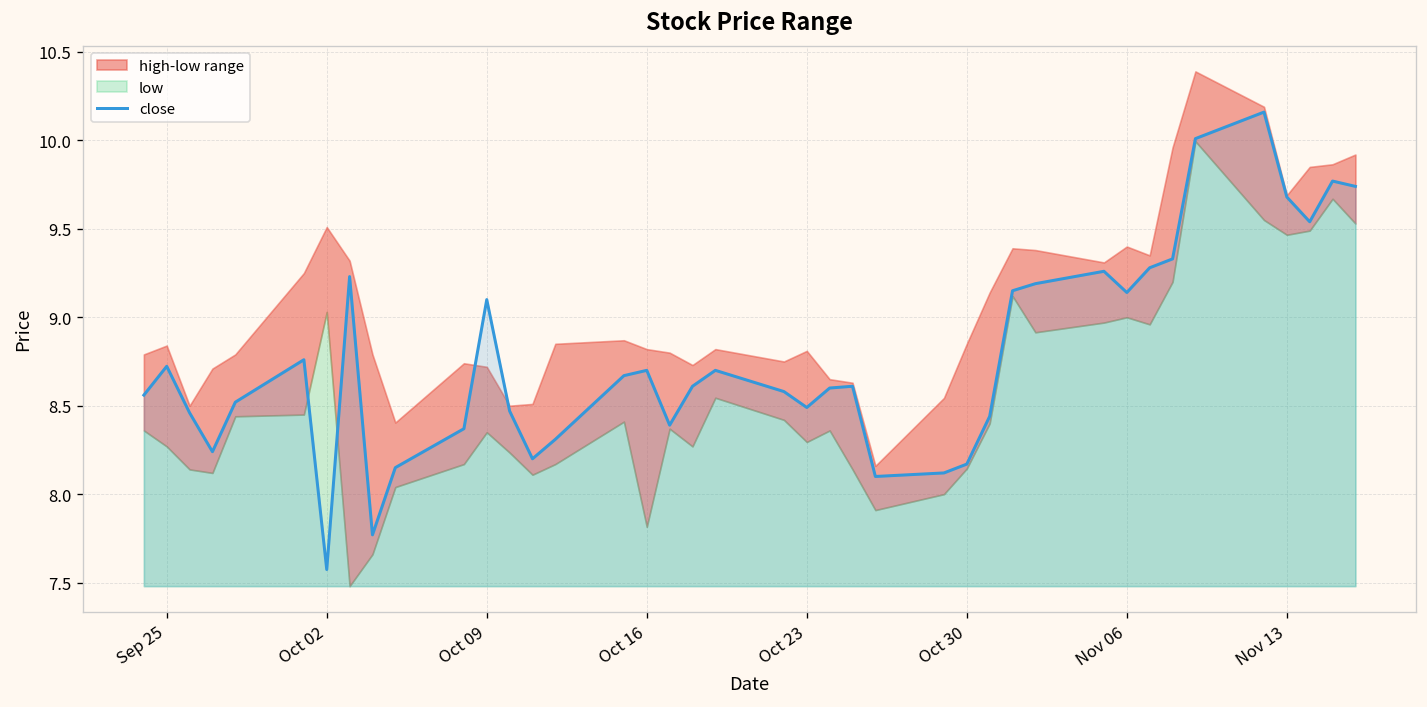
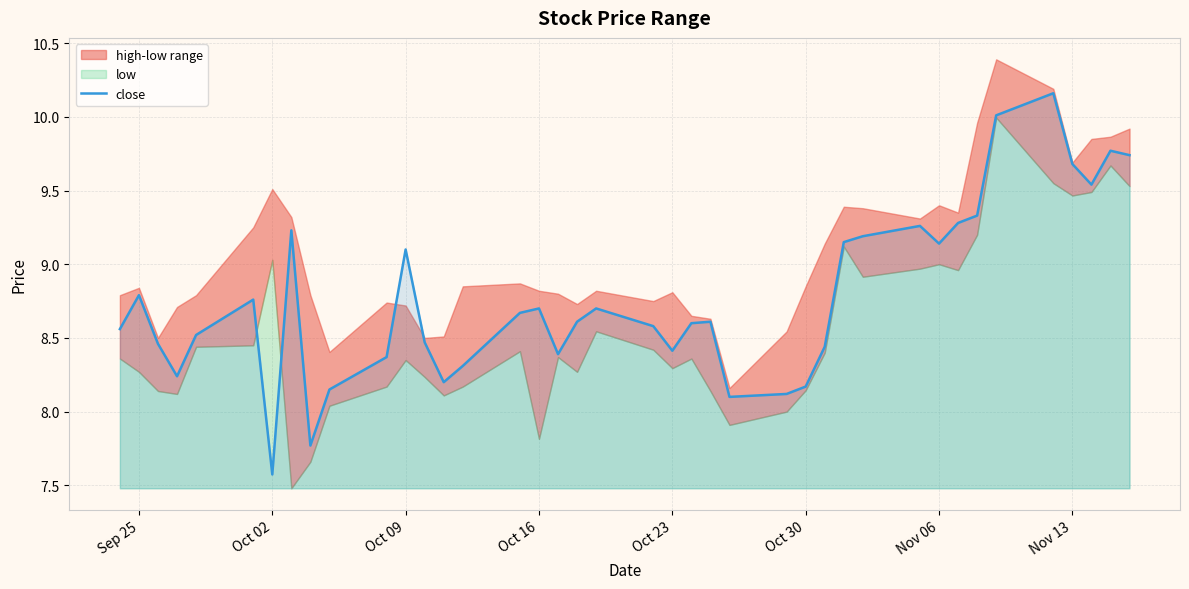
close, Sep 25: 8.72 -> 8.79
close, Oct 23: 8.49 -> 8.41
